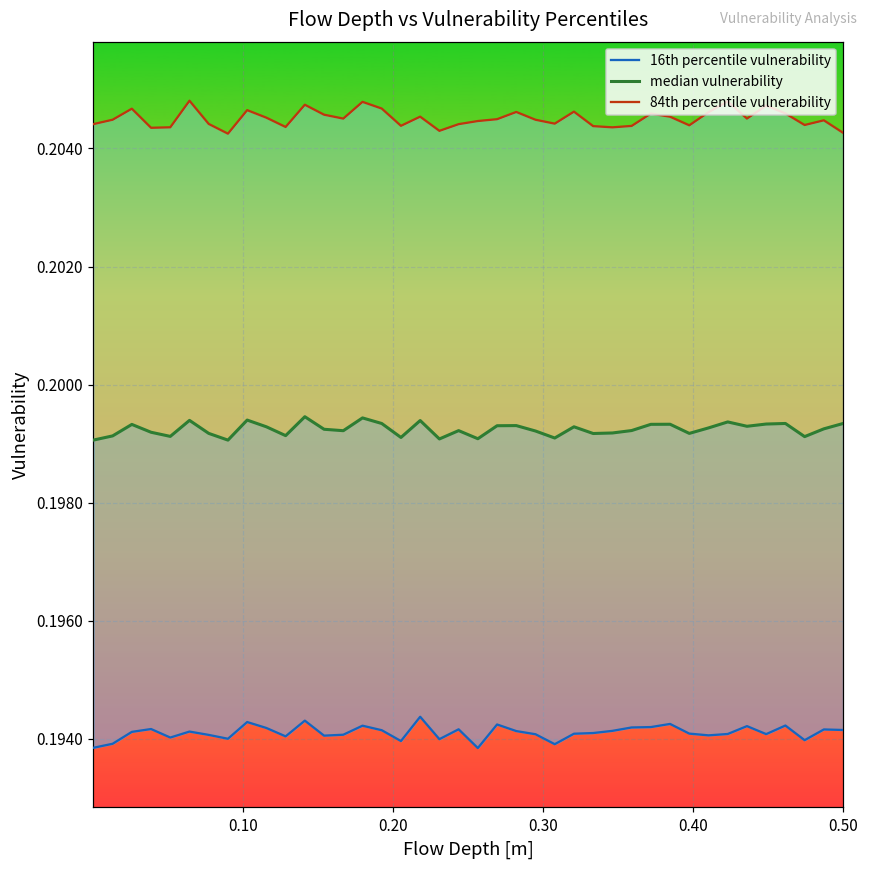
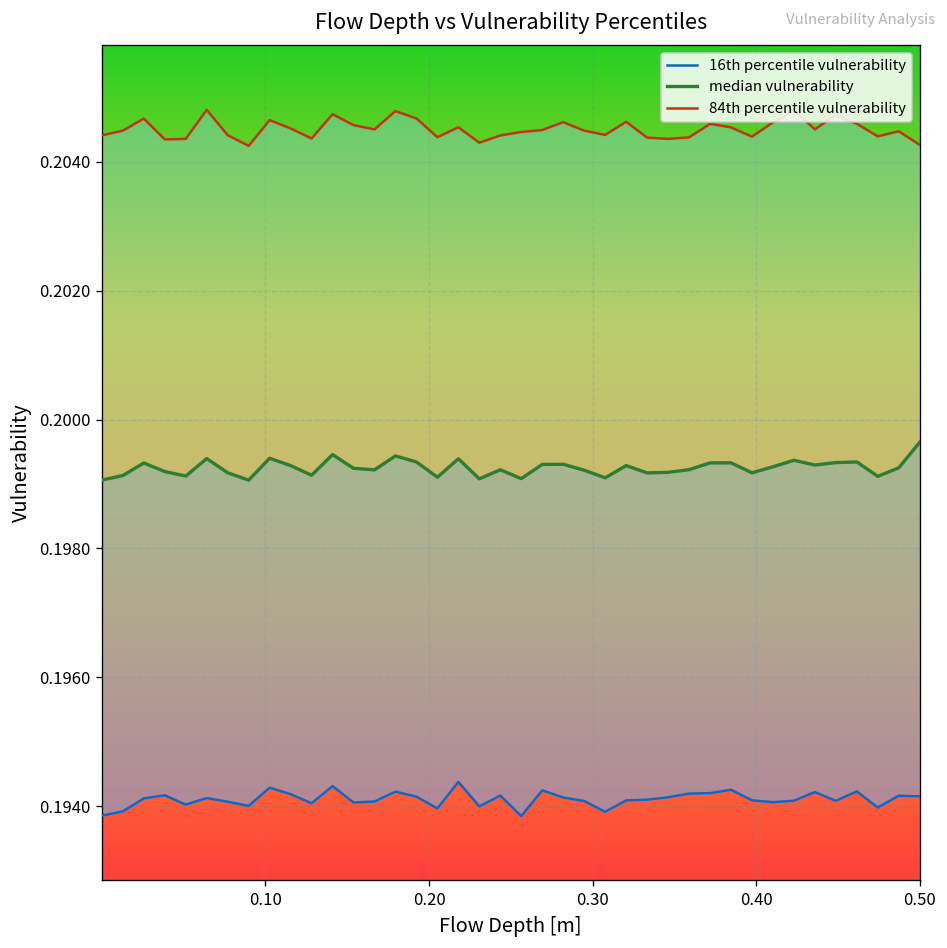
median vulnerability, 0.50: 0.1993 -> 0.1996
